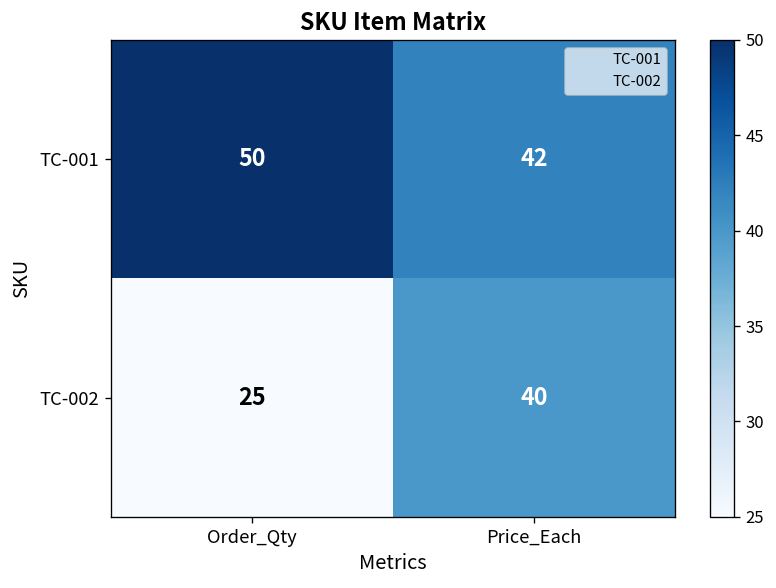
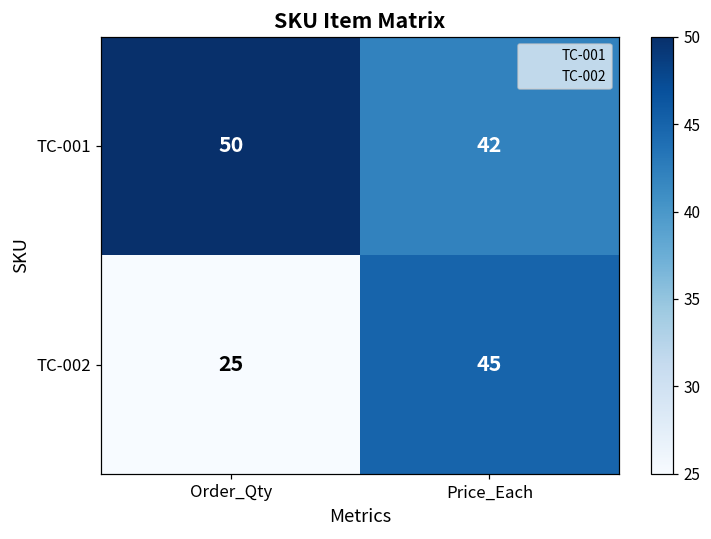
TC-002, Price_Each: 40 -> 45
